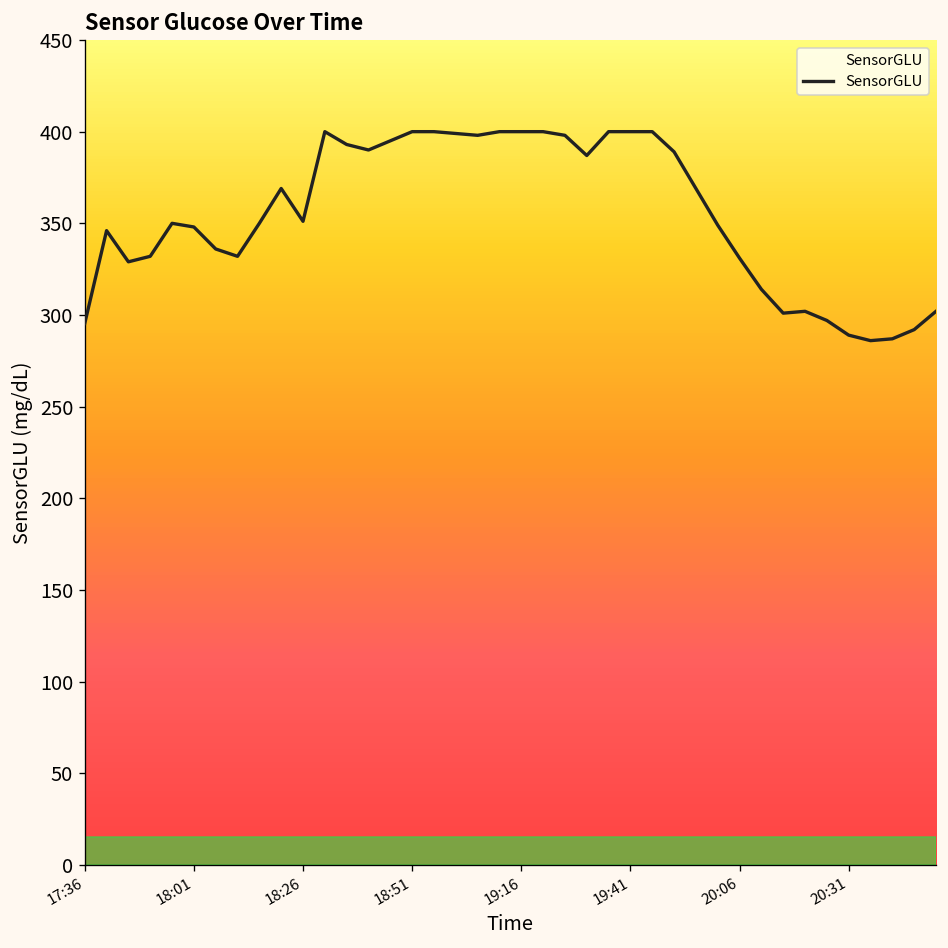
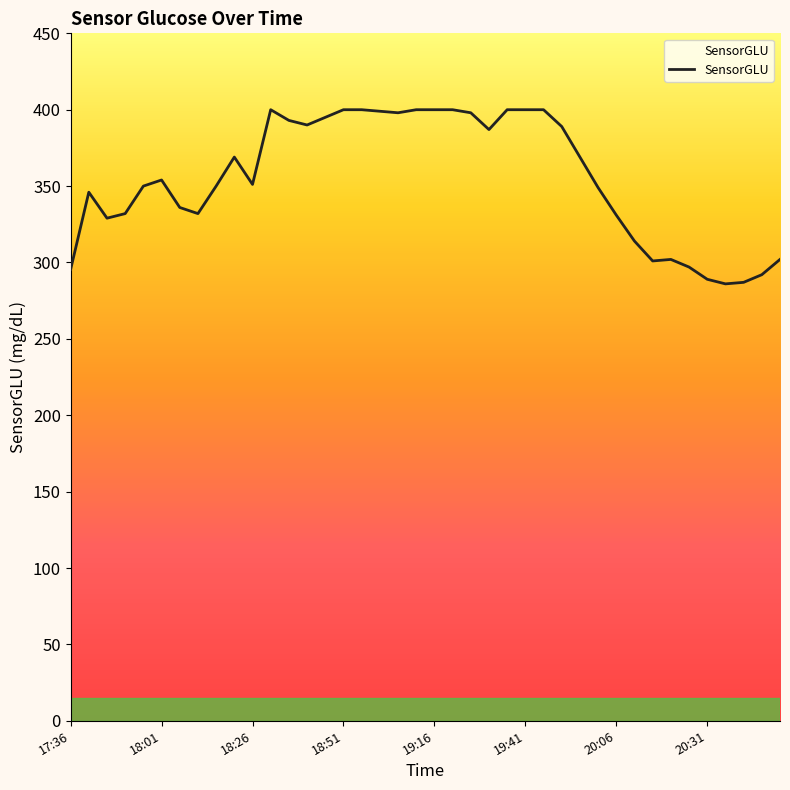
18:01: 348 -> 354
